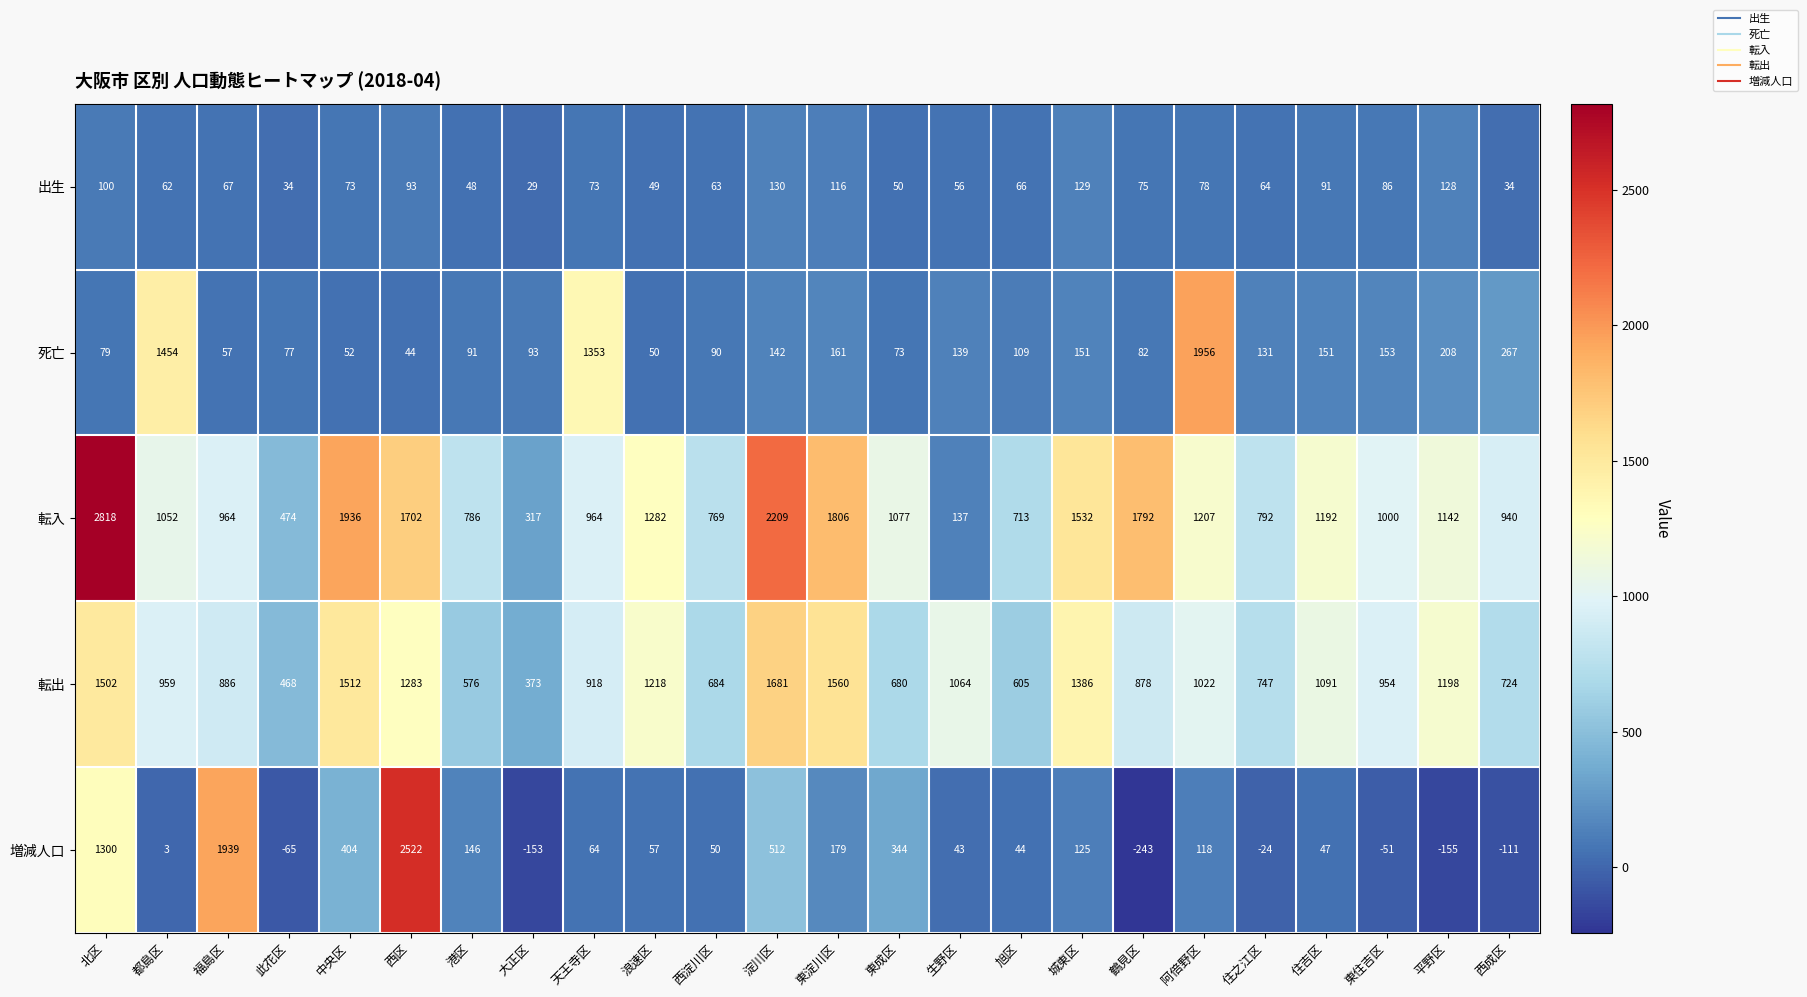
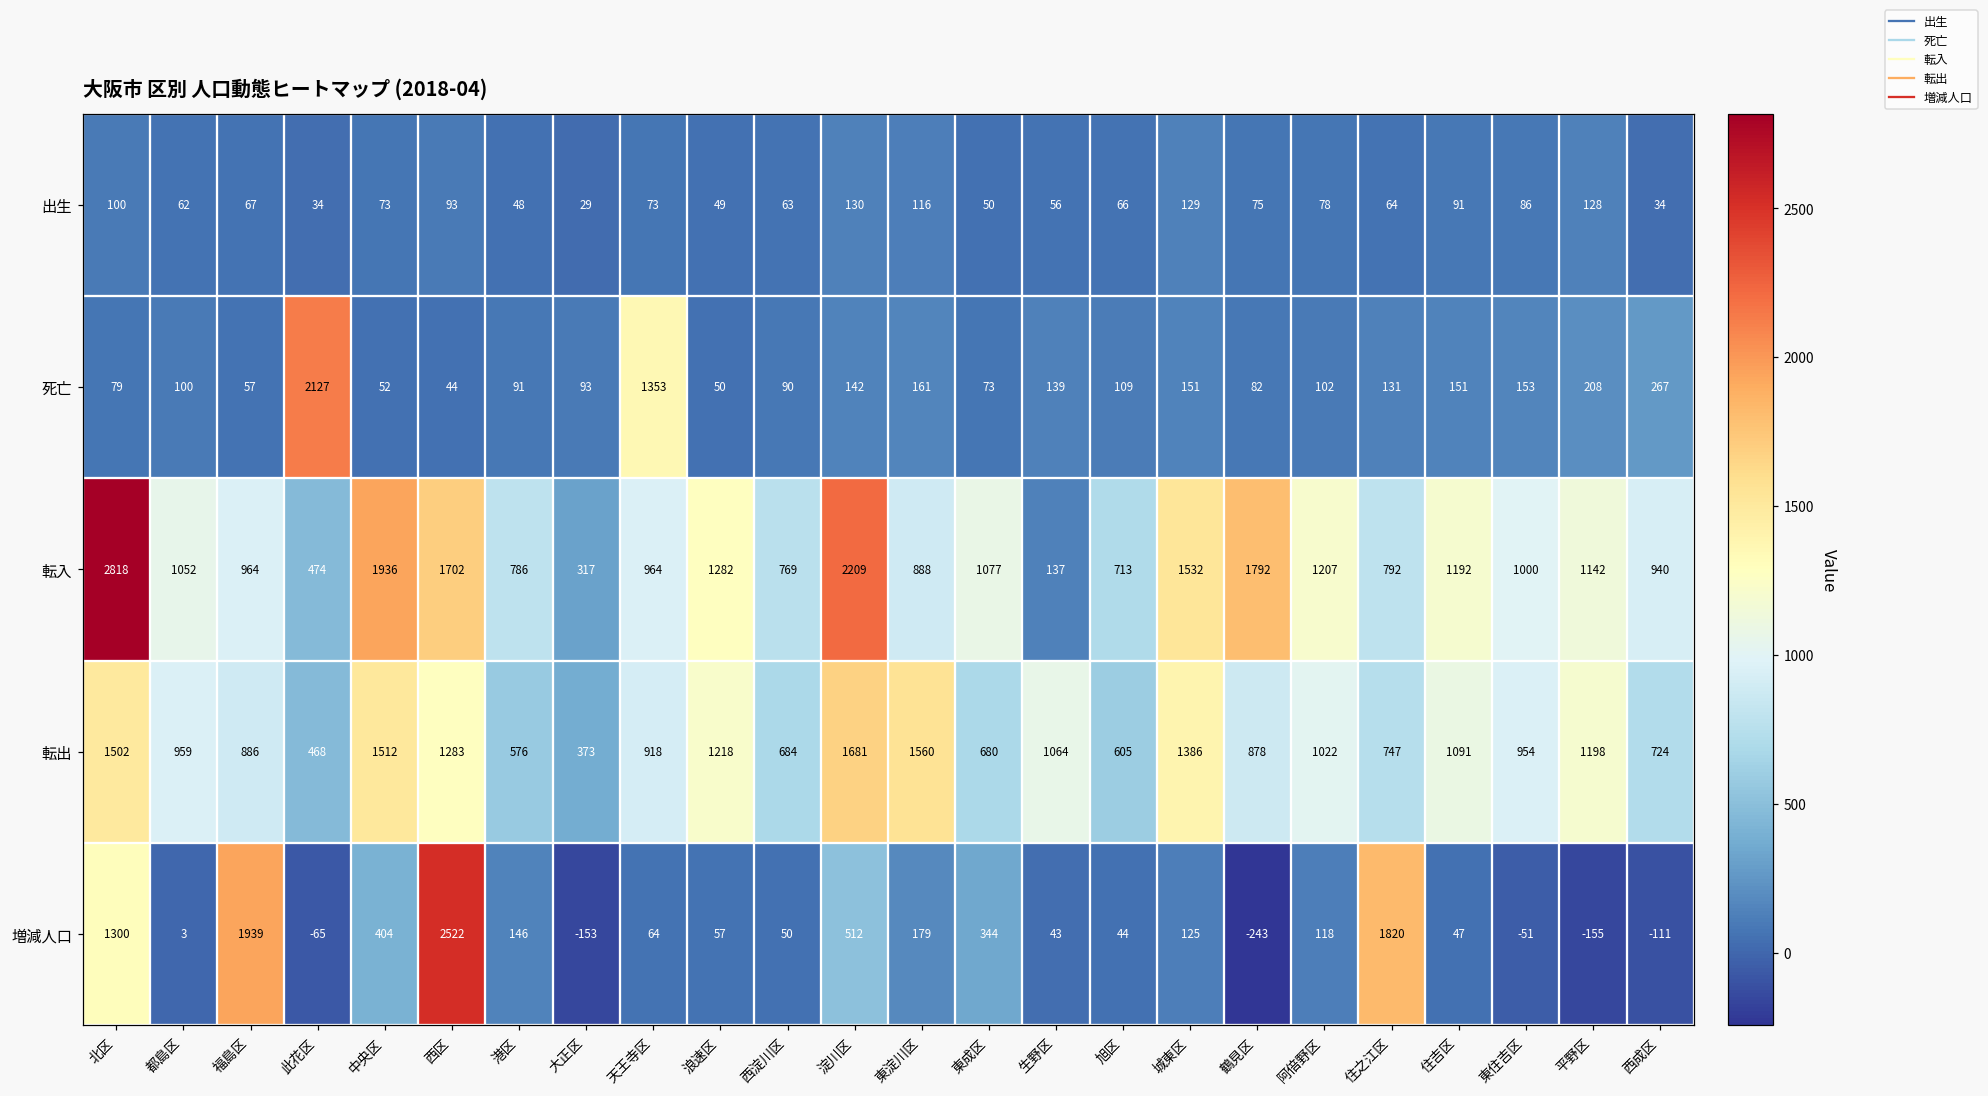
死亡, 都島区: 1454 -> 100
死亡, 此花区: 77 -> 2127
死亡, 阿倍野区: 1956 -> 102
転入, 東淀川区: 1806 -> 888
増減人口, 住之江区: -24 -> 1820
